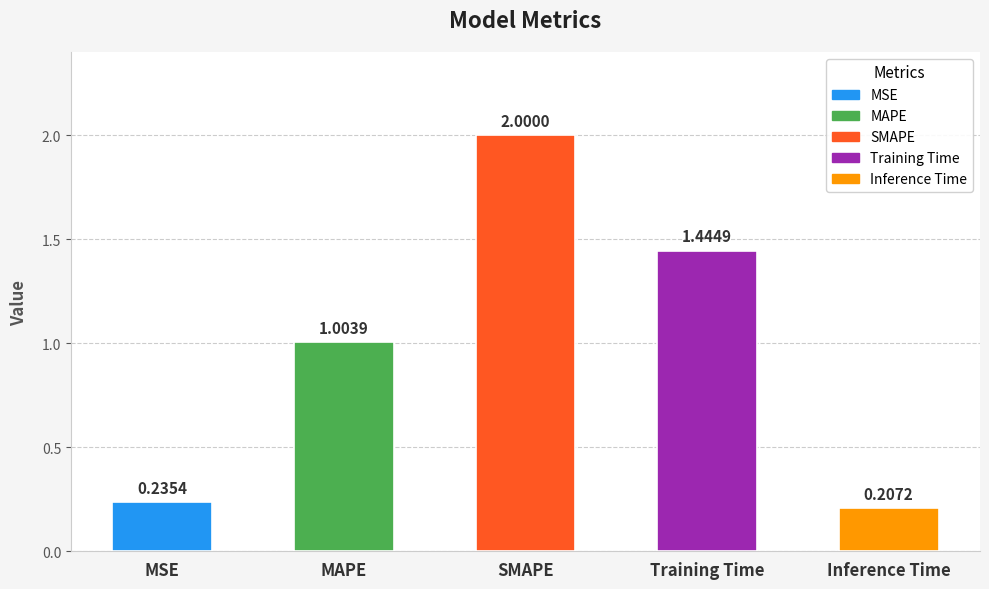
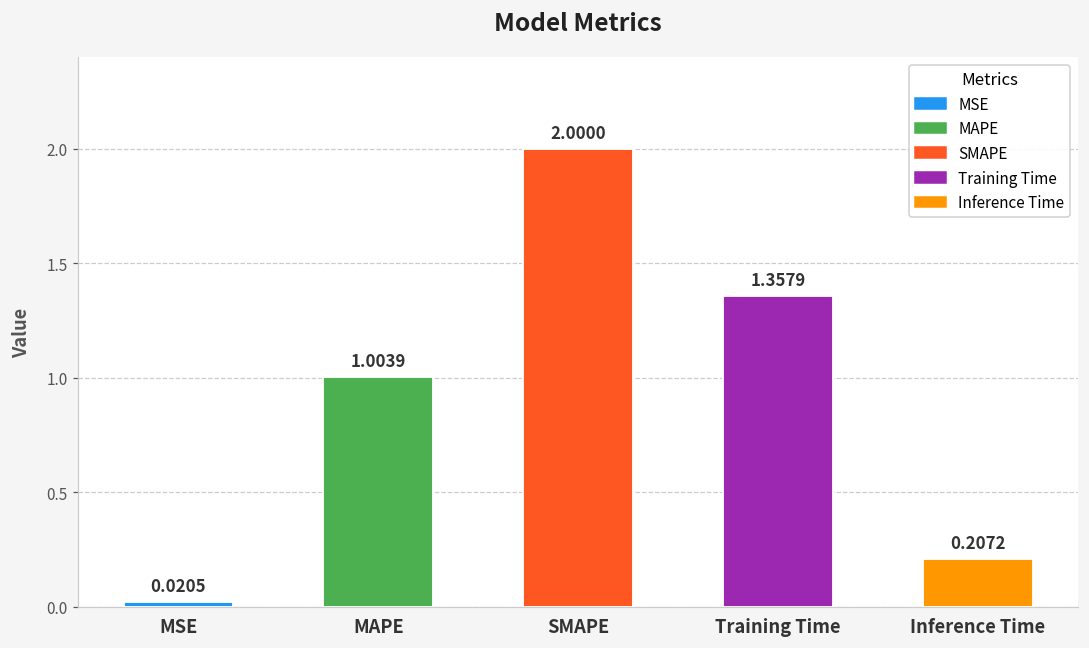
MSE: 0.2354 -> 0.0205
Training Time: 1.4449 -> 1.3579
